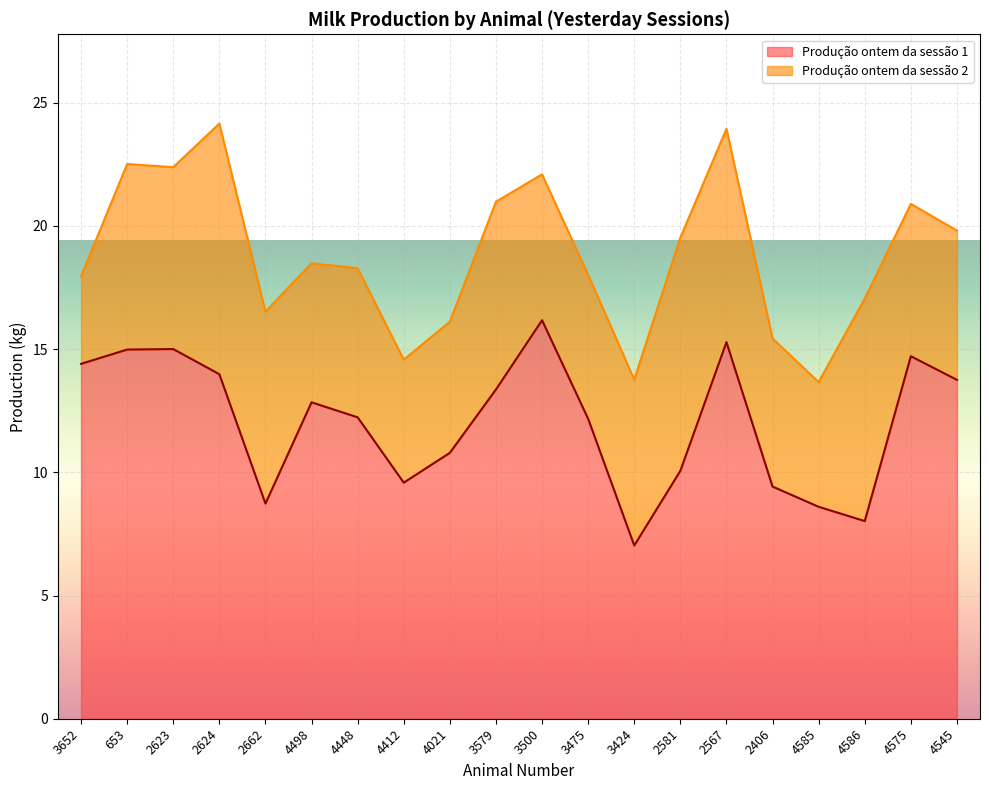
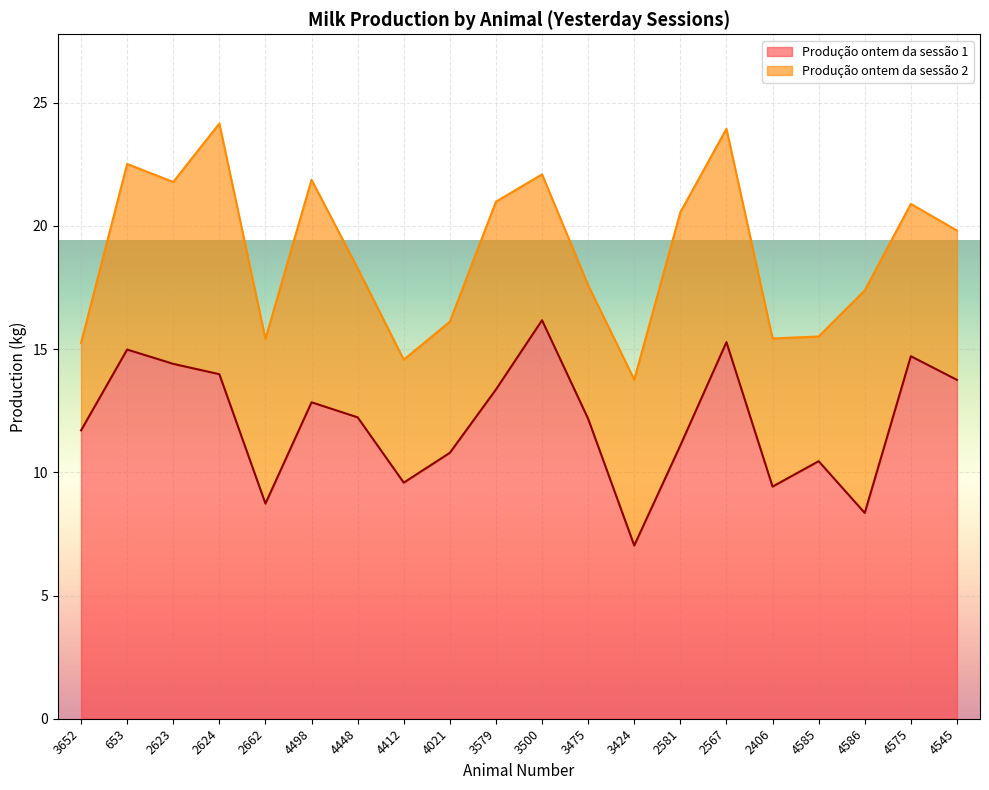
Produção ontem da sessão 1, 3652: 14.4 -> 11.7
Produção ontem da sessão 1, 2623: 15.0 -> 14.4
Produção ontem da sessão 2, 2662: 7.8 -> 6.7
Produção ontem da sessão 2, 4498: 5.6 -> 9.0
Produção ontem da sessão 2, 3475: 5.8 -> 5.4
Produção ontem da sessão 1, 2581: 10.1 -> 11.1
Produção ontem da sessão 1, 4585: 8.6 -> 10.5
Produção ontem da sessão 1, 4586: 8.0 -> 8.4
